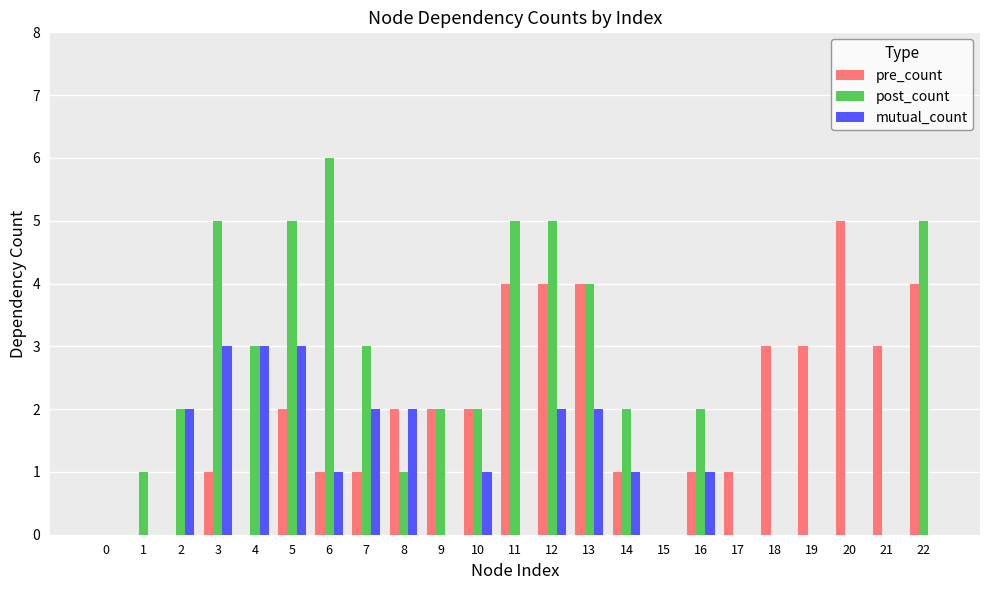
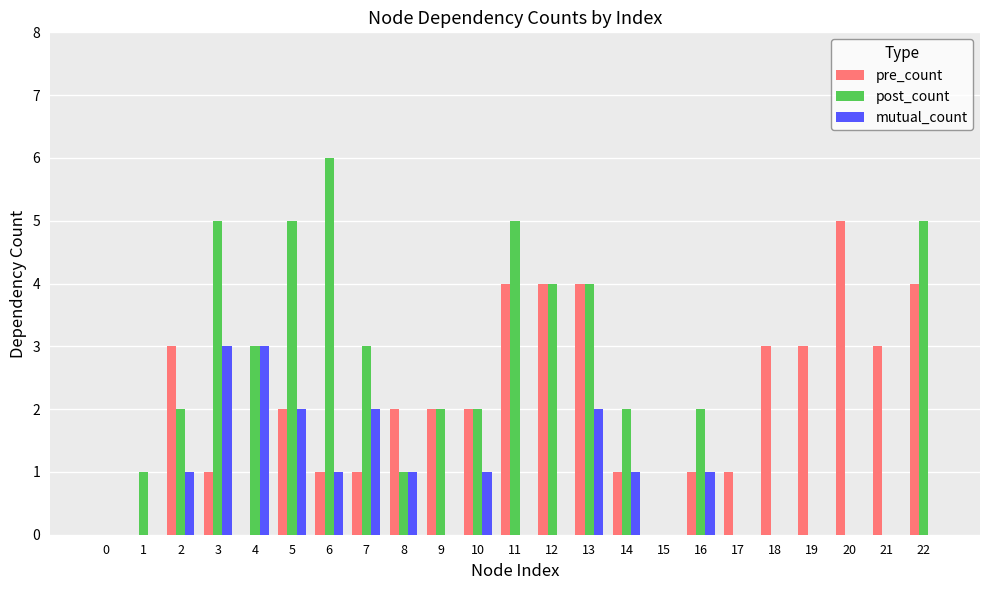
pre_count, 2: 0 -> 3
mutual_count, 2: 2 -> 1
mutual_count, 5: 3 -> 2
mutual_count, 8: 2 -> 1
post_count, 12: 5 -> 4
mutual_count, 12: 2 -> 0
